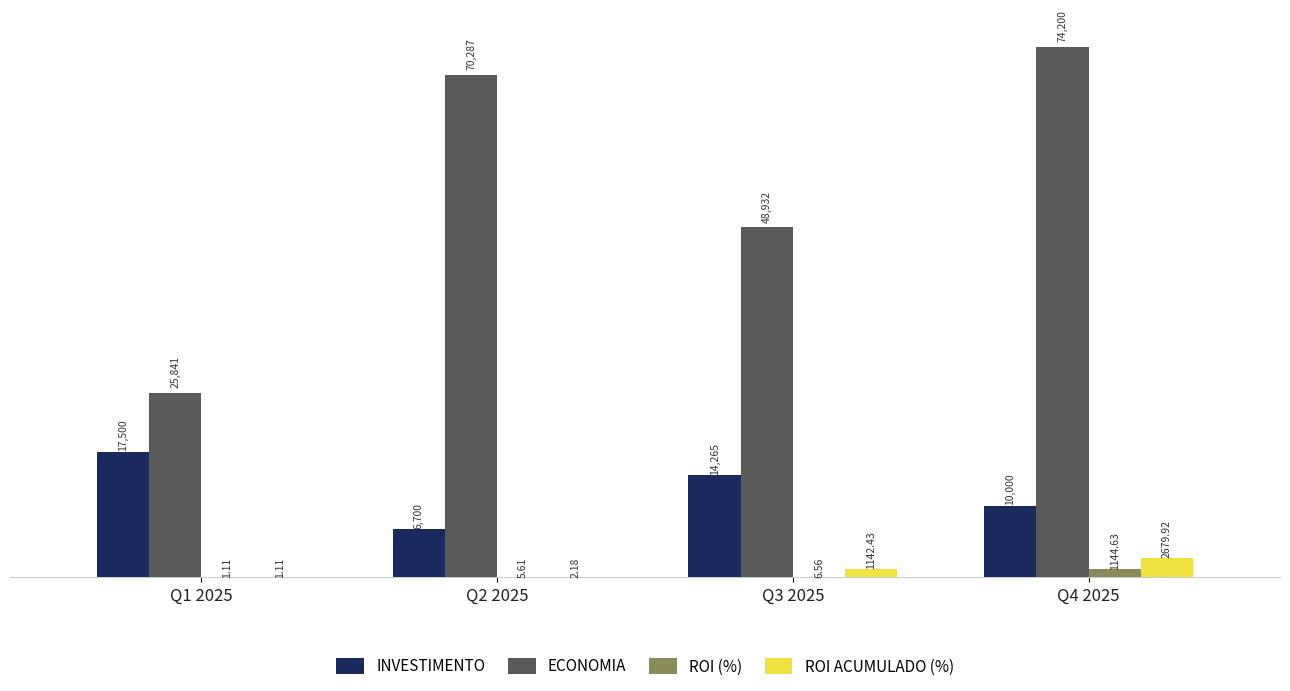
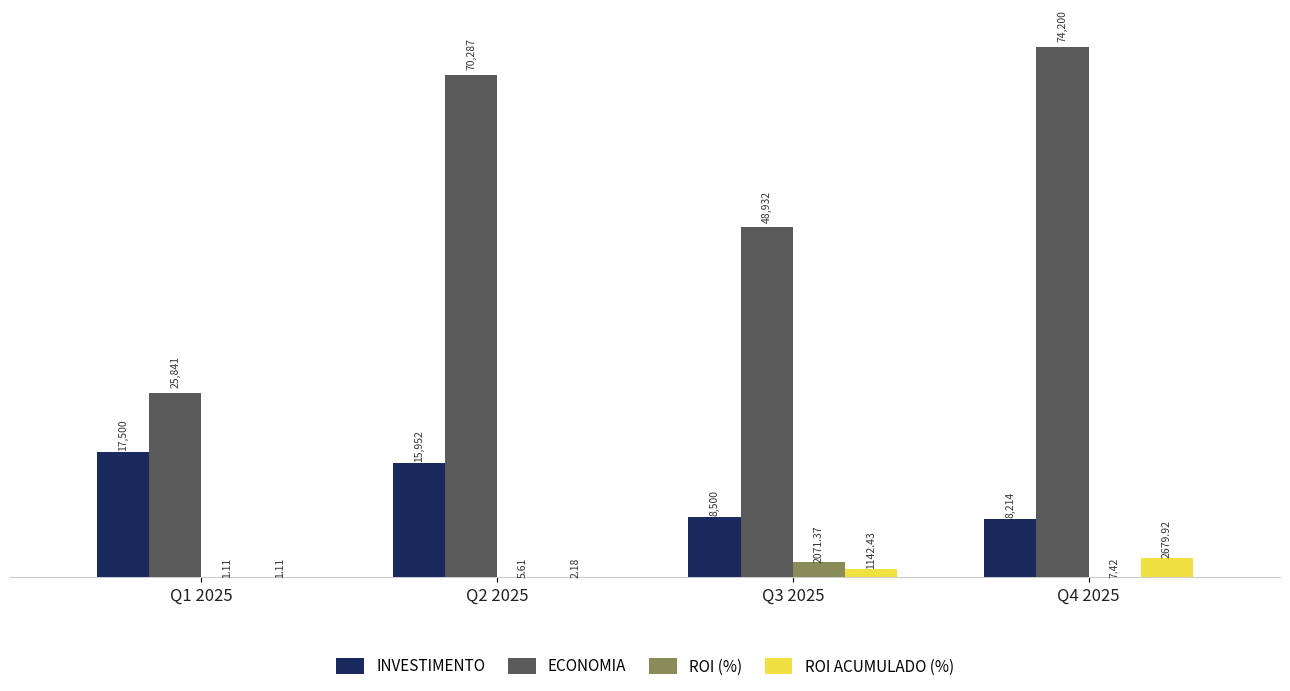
INVESTIMENTO, Q2 2025: 6,700 -> 15,952
INVESTIMENTO, Q3 2025: 14,265 -> 8,500
ROI (%), Q3 2025: 6.56 -> 2071.37
INVESTIMENTO, Q4 2025: 10,000 -> 8,214
ROI (%), Q4 2025: 1144.63 -> 7.42
